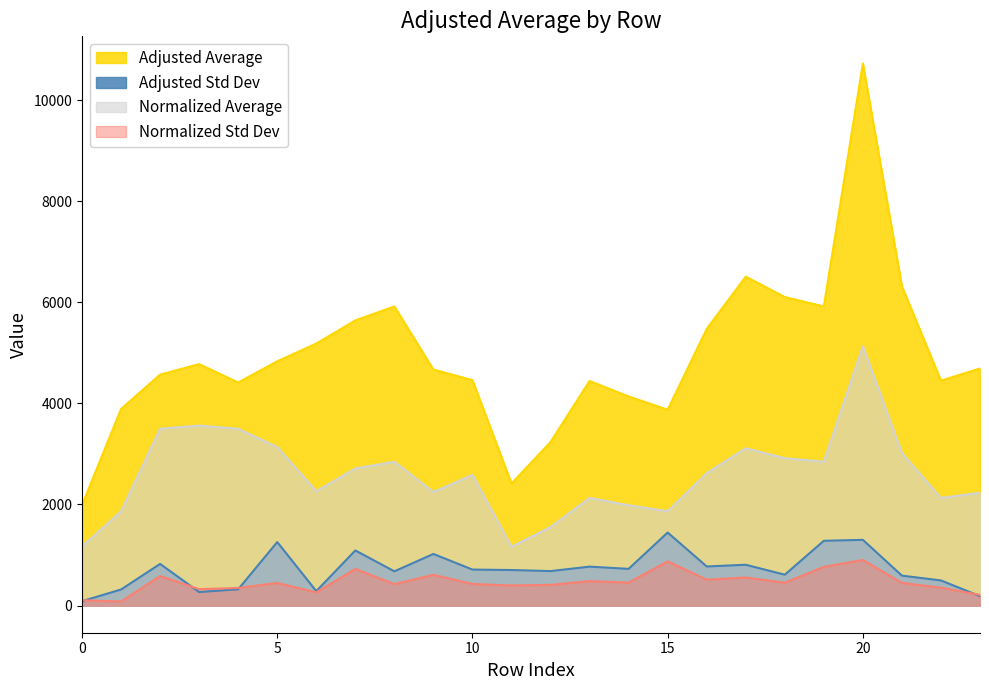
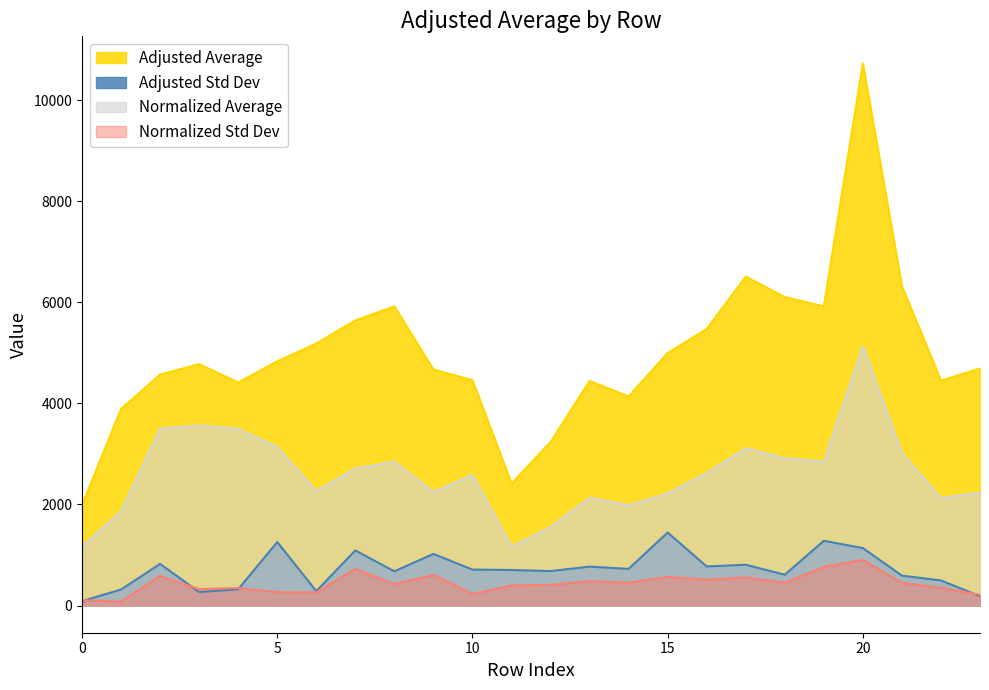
Normalized Std Dev, 5: 400 -> 300
Normalized Std Dev, 10: 400 -> 200
Adjusted Average, 15: 3900 -> 5000
Normalized Average, 15: 1900 -> 2200
Normalized Std Dev, 15: 900 -> 600
Adjusted Std Dev, 20: 1300 -> 1100
